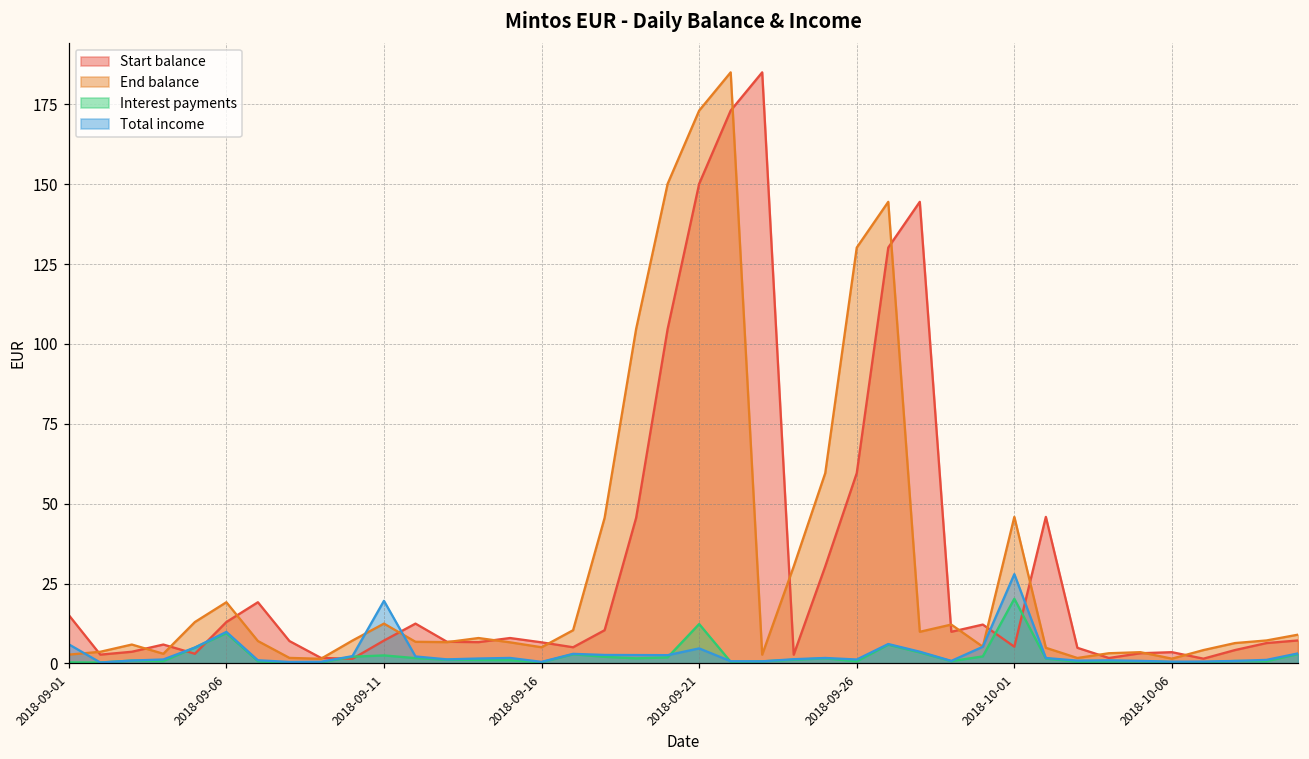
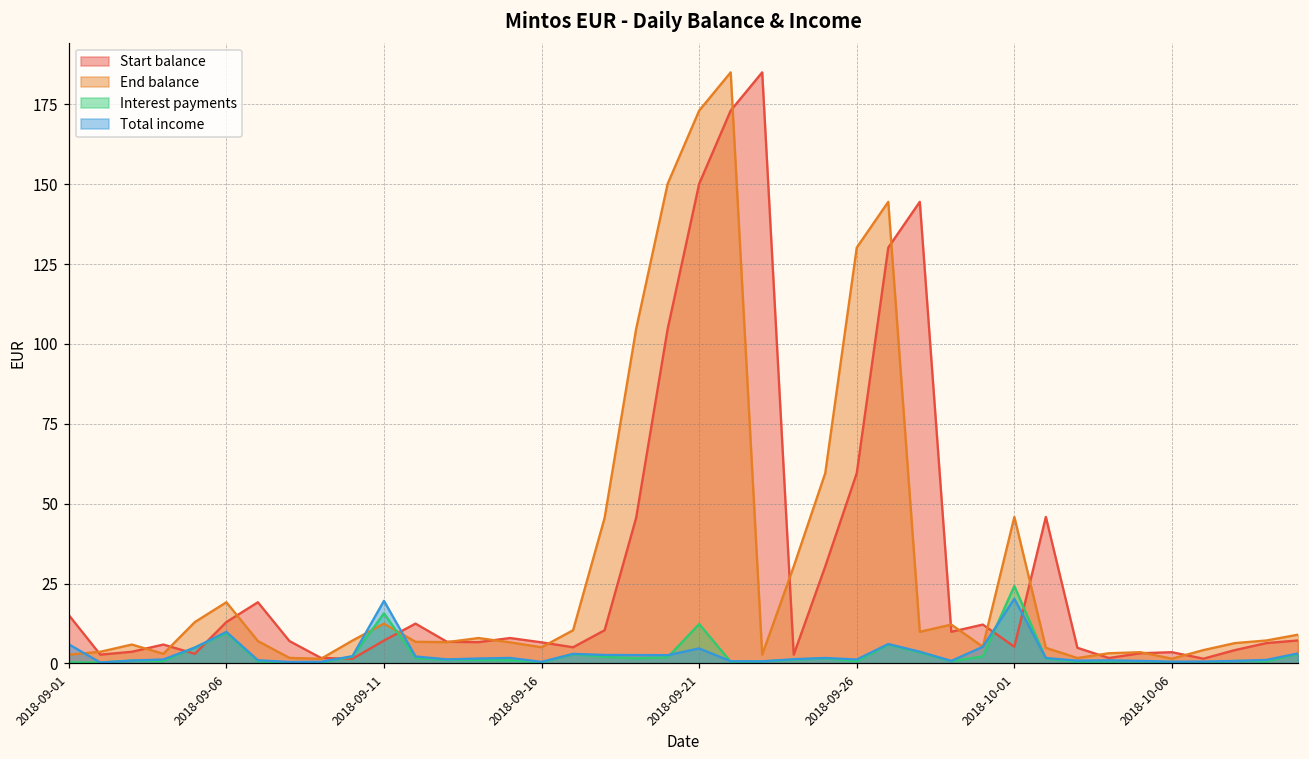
Interest payments, 2018-09-11: 3 -> 16
Interest payments, 2018-10-01: 20 -> 24
Total income, 2018-10-01: 28 -> 20
